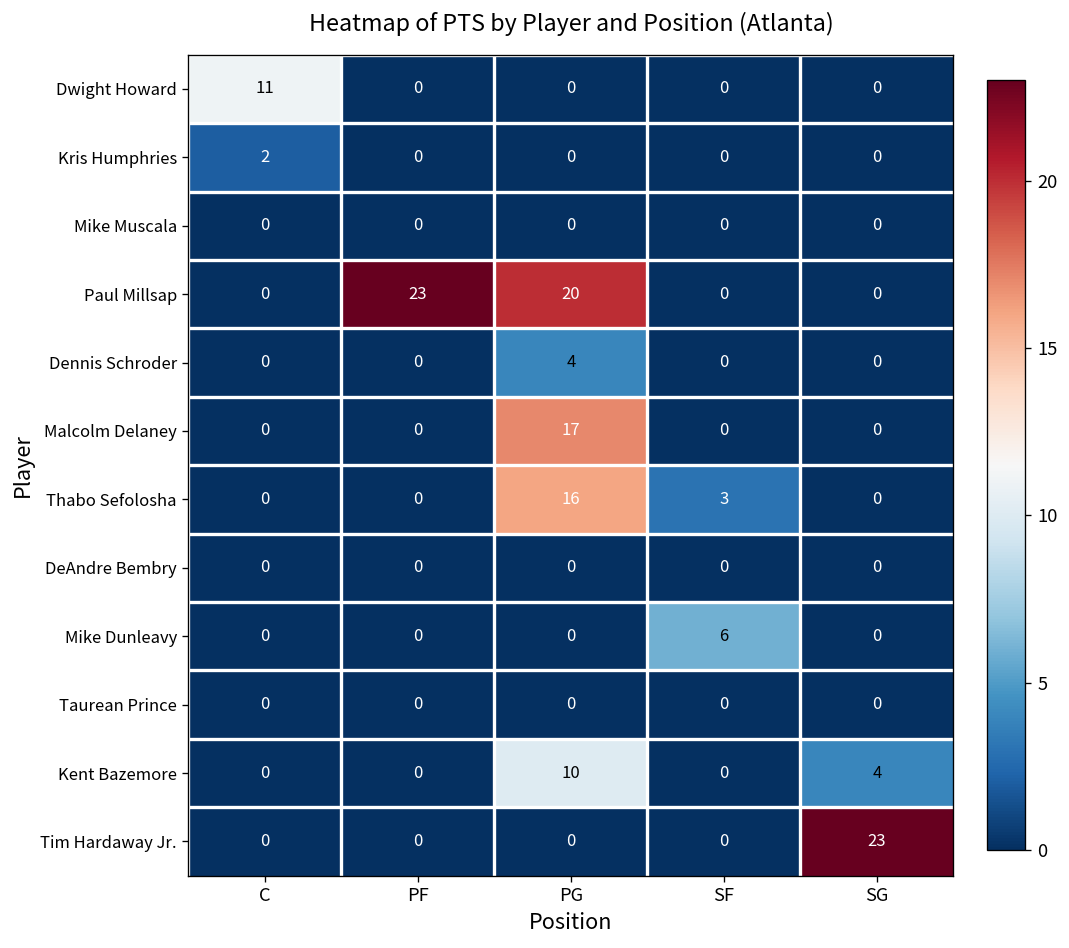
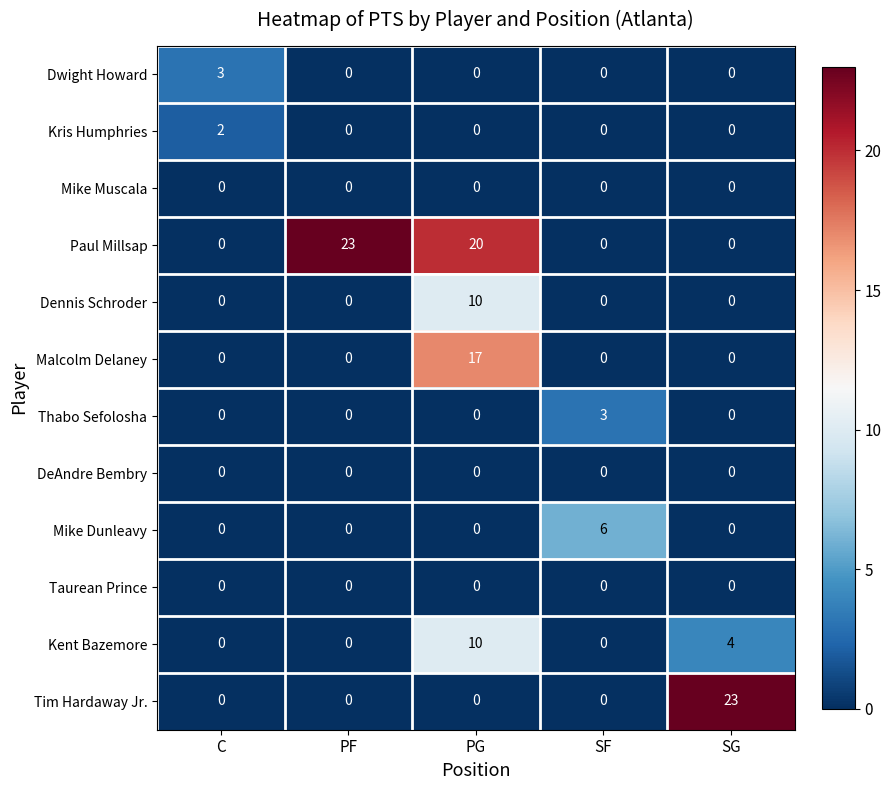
Dwight Howard, C: 11 -> 3
Dennis Schroder, PG: 4 -> 10
Thabo Sefolosha, PG: 16 -> 0
